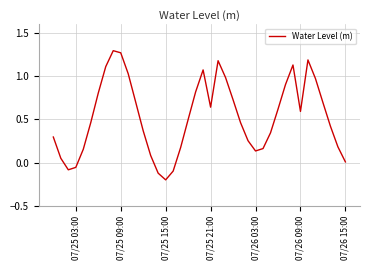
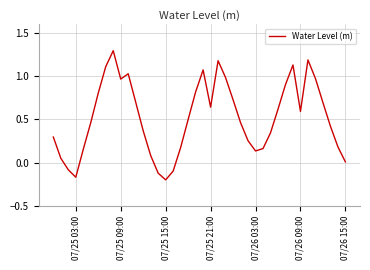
07/25 03:00: -0.1 -> -0.2
07/25 09:00: 1.3 -> 1.0
